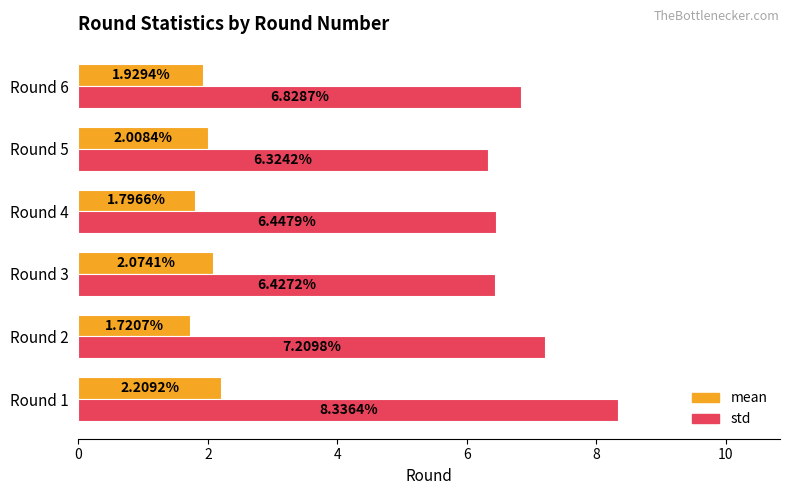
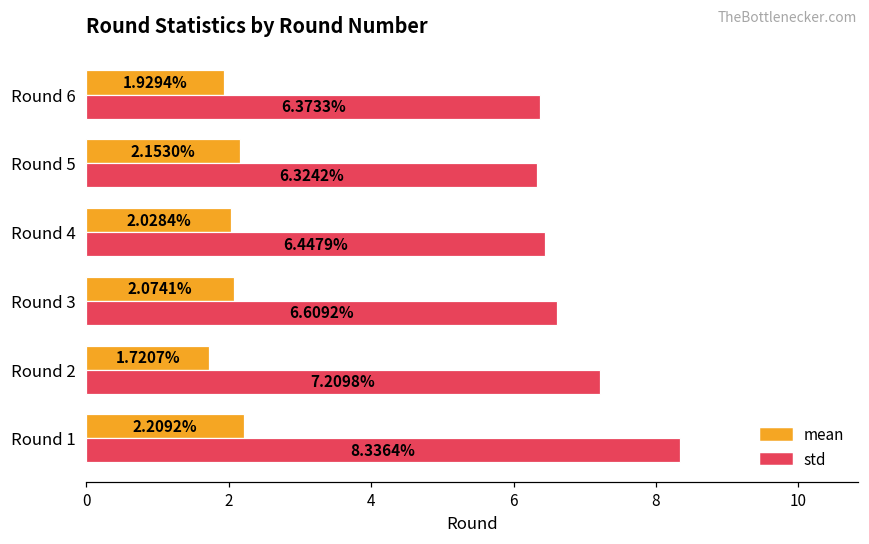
std, Round 6: 6.8287% -> 6.3733%
mean, Round 5: 2.0084% -> 2.1530%
mean, Round 4: 1.7966% -> 2.0284%
std, Round 3: 6.4272% -> 6.6092%
